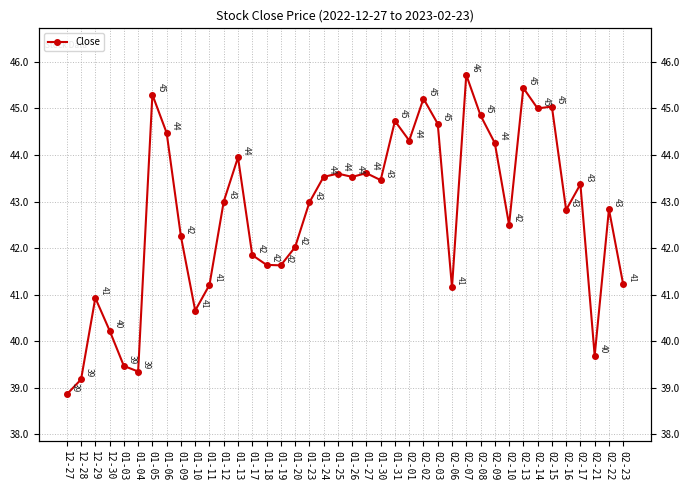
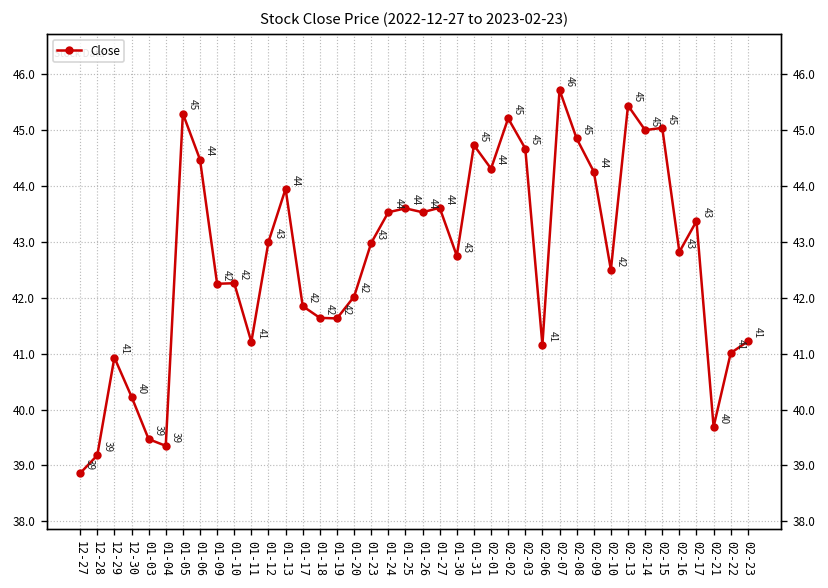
01-10: 41 -> 42
01-30: 43.5 -> 42.8
02-22: 43 -> 41
